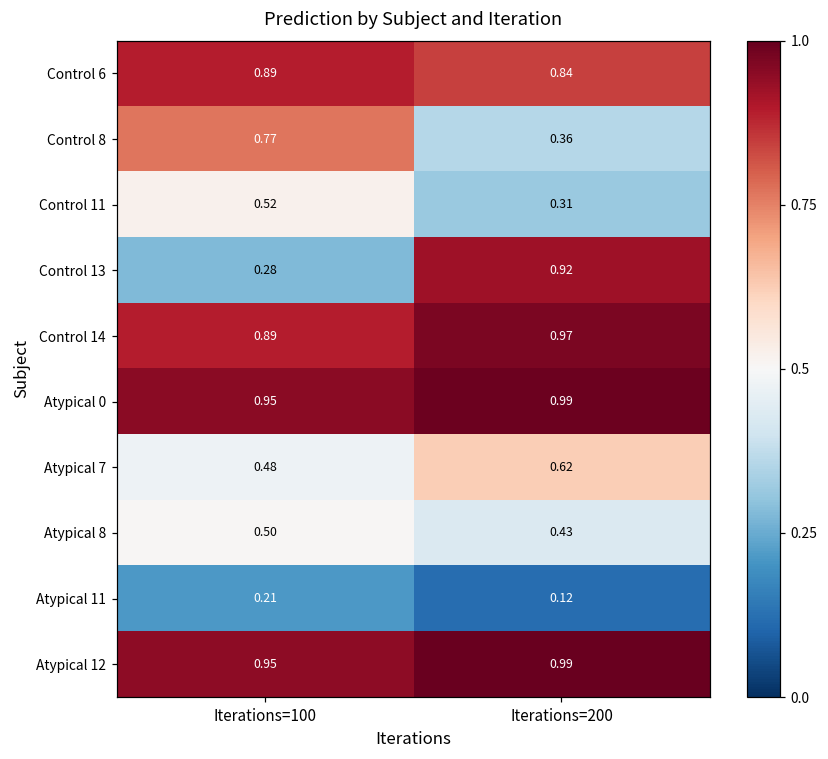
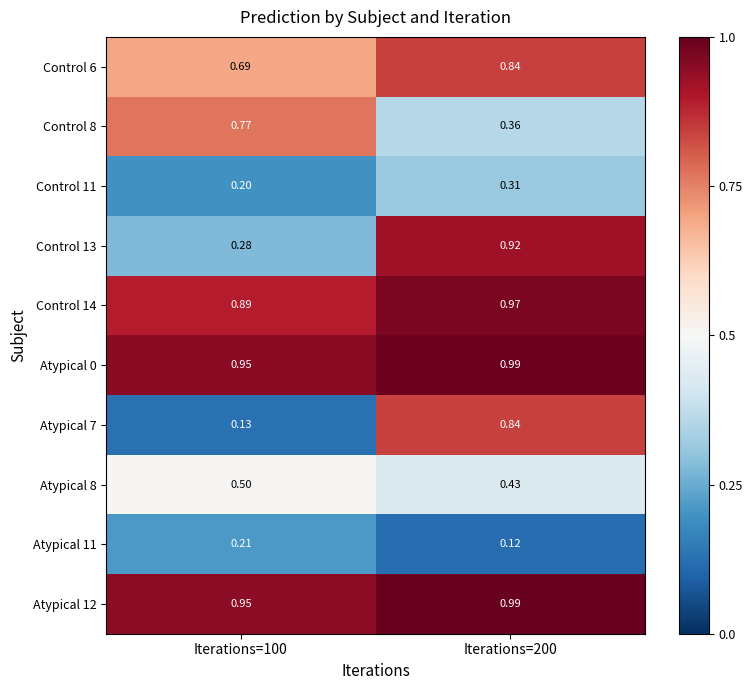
Control 6, Iterations=100: 0.89 -> 0.69
Control 11, Iterations=100: 0.52 -> 0.20
Atypical 7, Iterations=100: 0.48 -> 0.13
Atypical 7, Iterations=200: 0.62 -> 0.84
